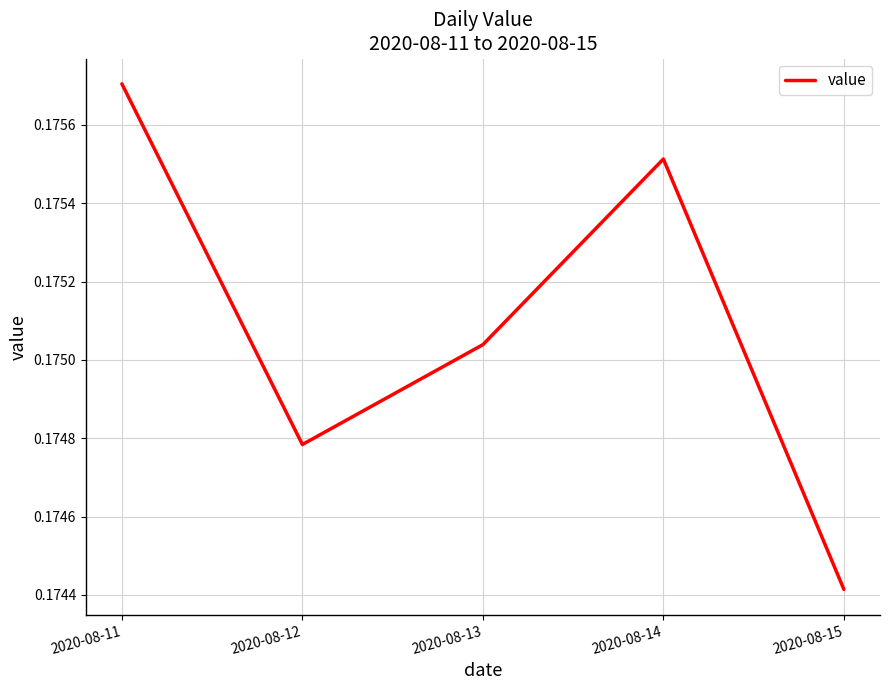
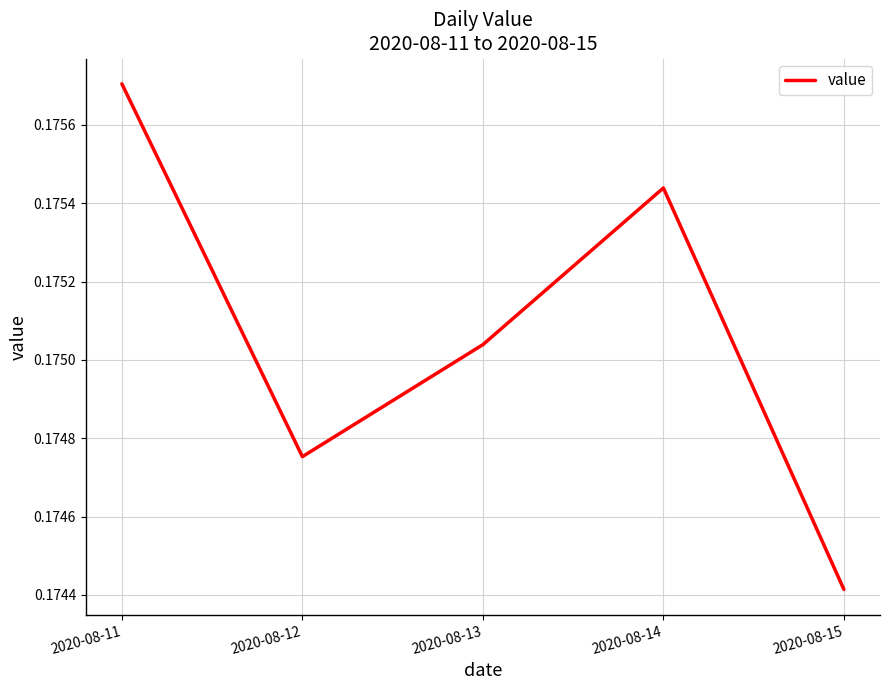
2020-08-12: 0.17478 -> 0.17475
2020-08-14: 0.17551 -> 0.17544
